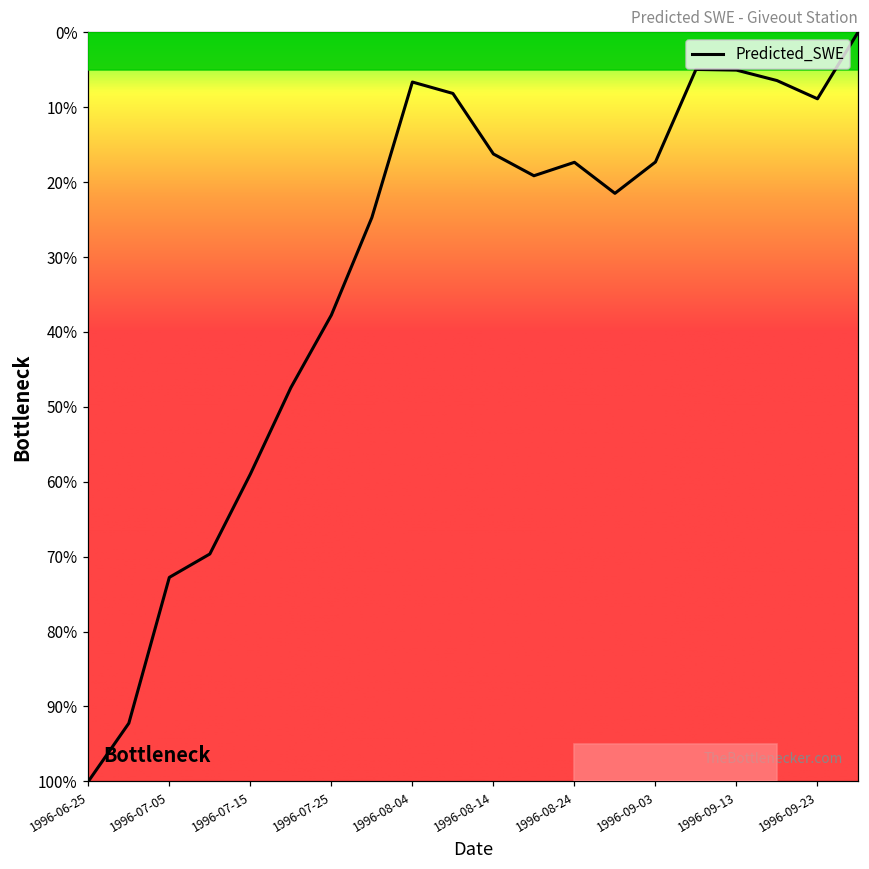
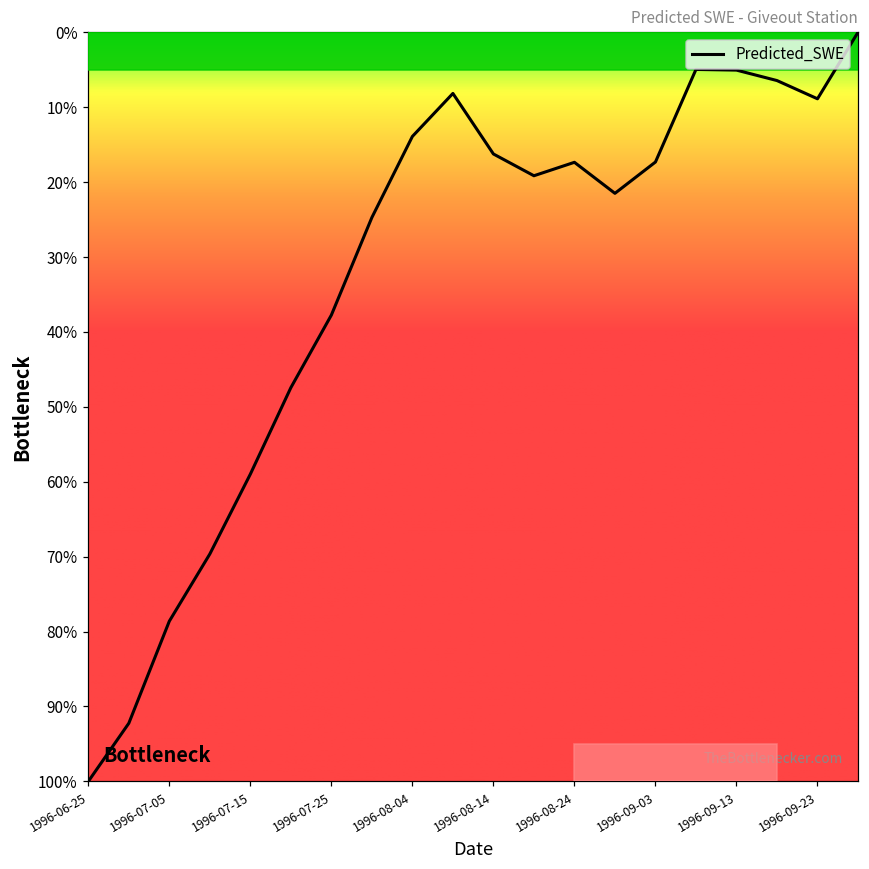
1996-07-05: 73% -> 79%
1996-08-04: 7% -> 14%
